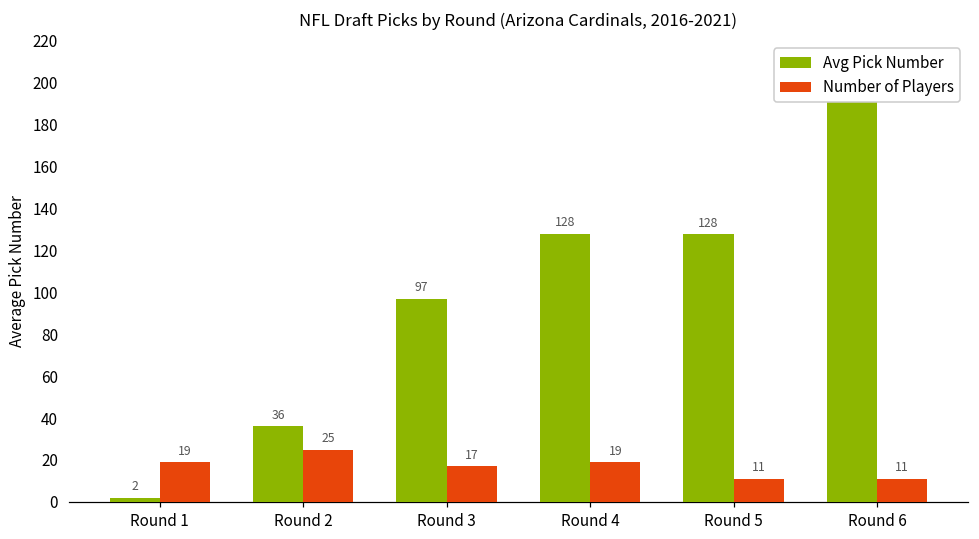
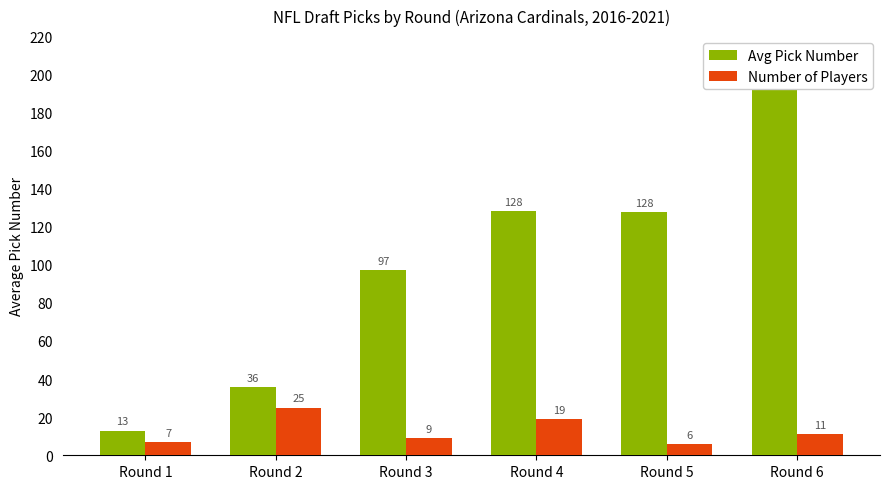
Avg Pick Number, Round 1: 2 -> 13
Number of Players, Round 1: 19 -> 7
Number of Players, Round 3: 17 -> 9
Number of Players, Round 5: 11 -> 6
